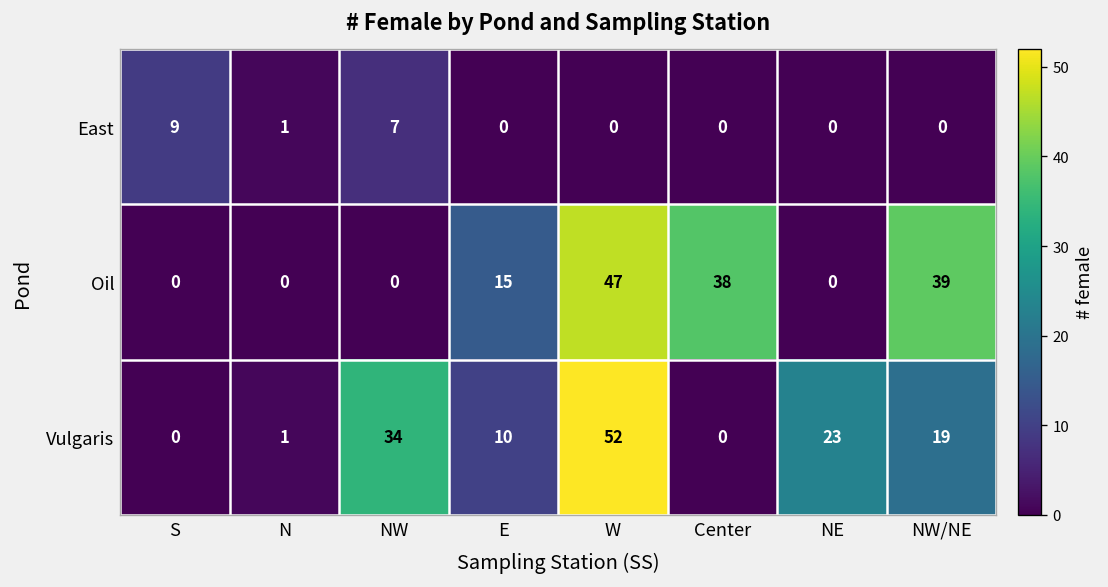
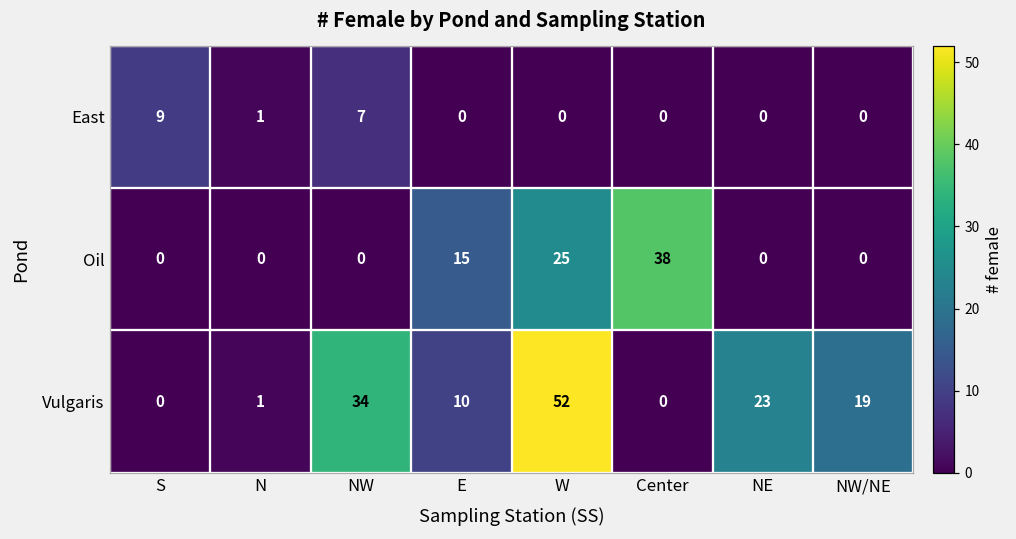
Oil, W: 47 -> 25
Oil, NW/NE: 39 -> 0
